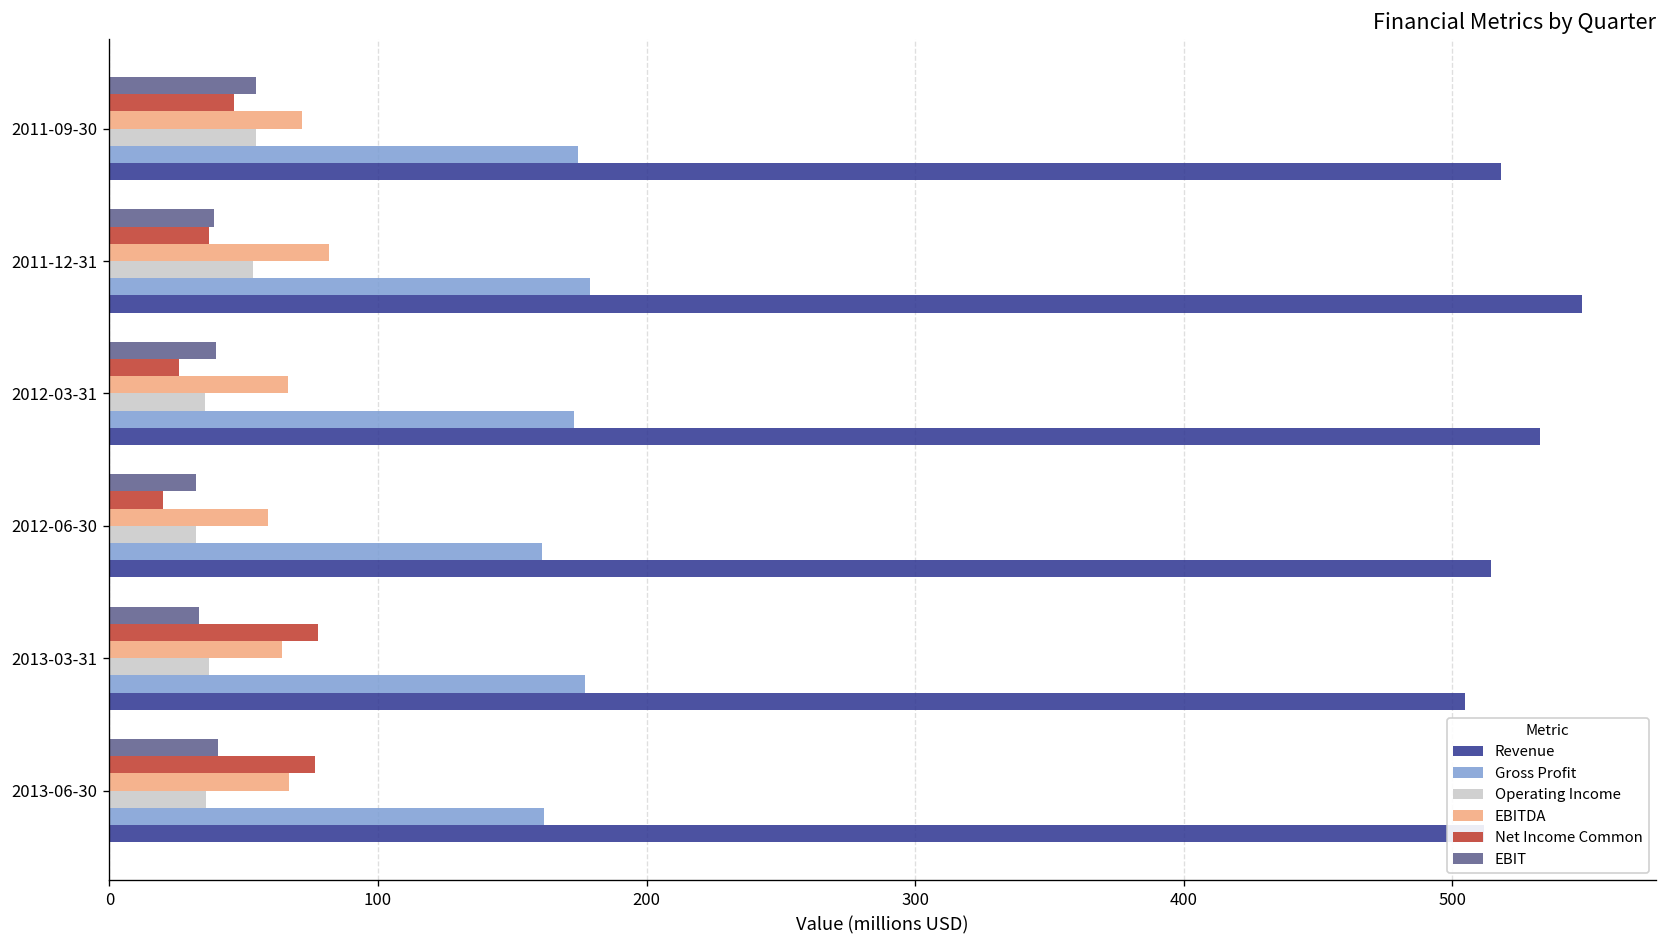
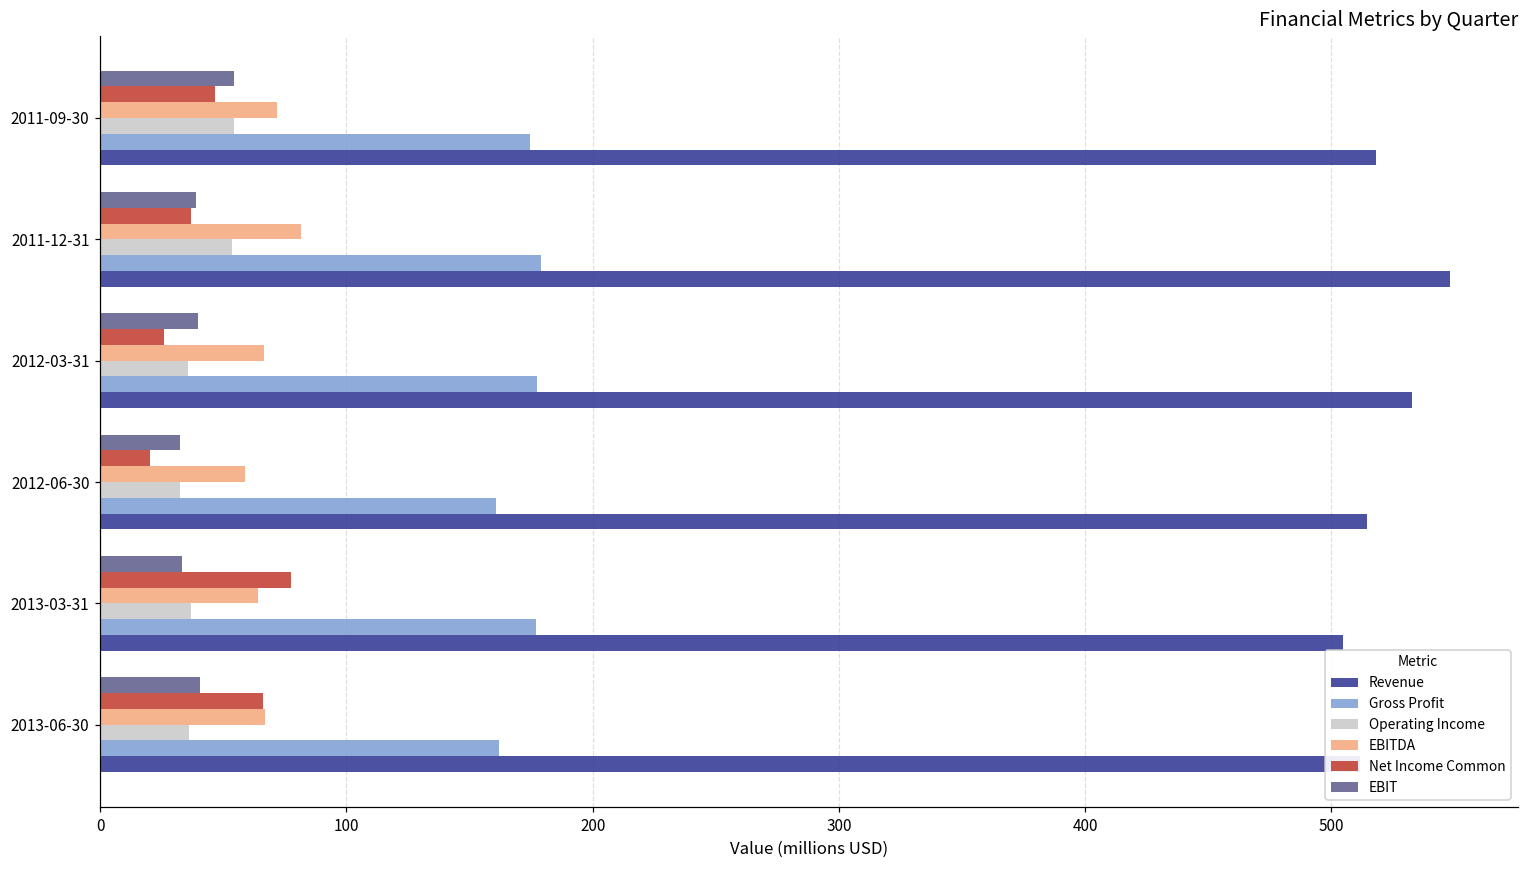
Gross Profit, 2012-03-31: 173 -> 177
Net Income Common, 2013-06-30: 77 -> 66
